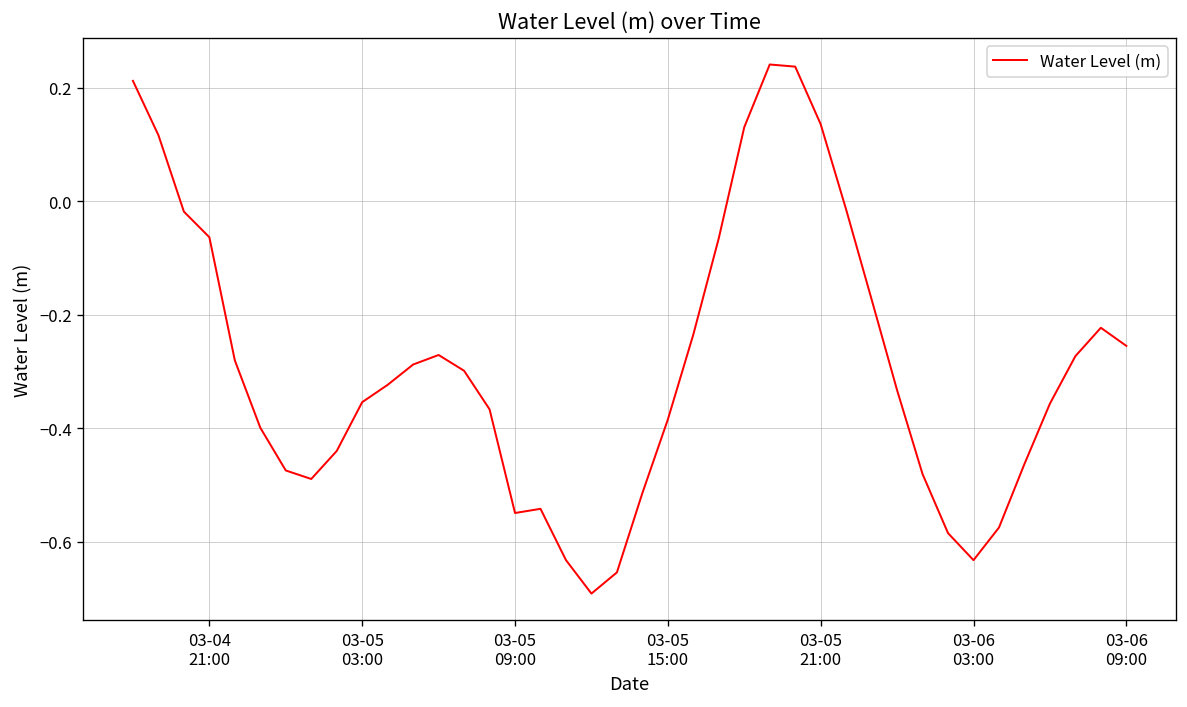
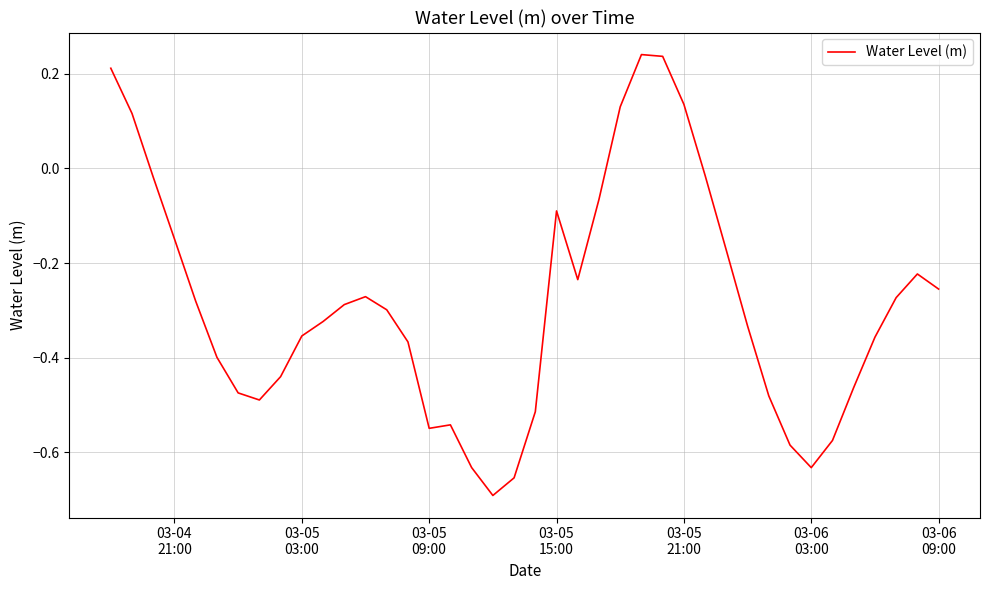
03-04 21:00: -0.06 -> -0.15
03-05 15:00: -0.38 -> -0.09
